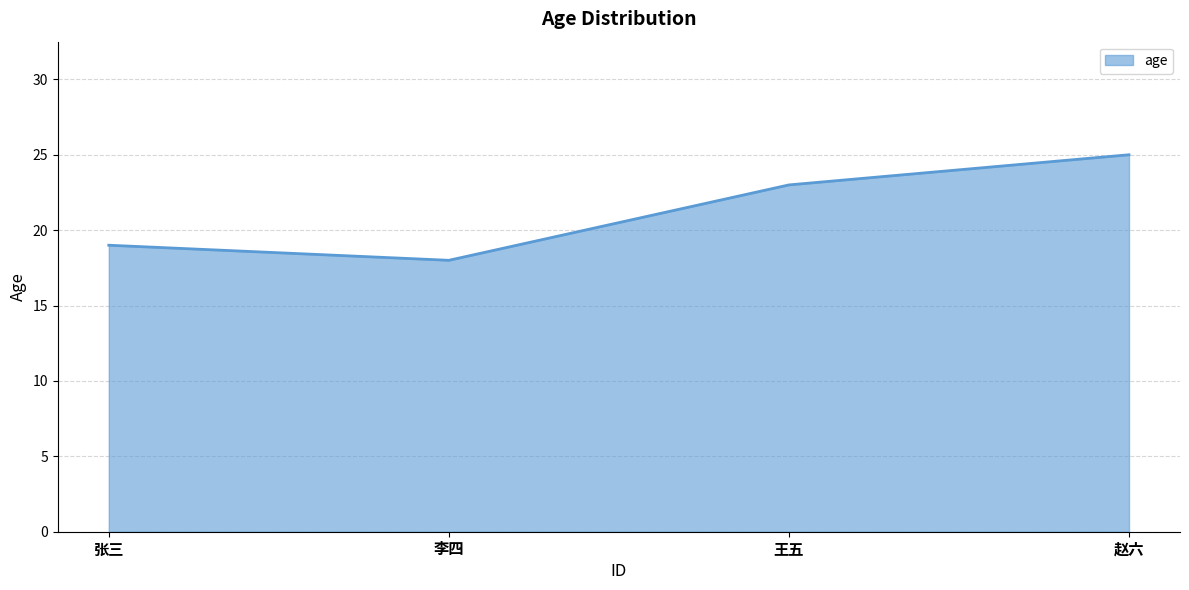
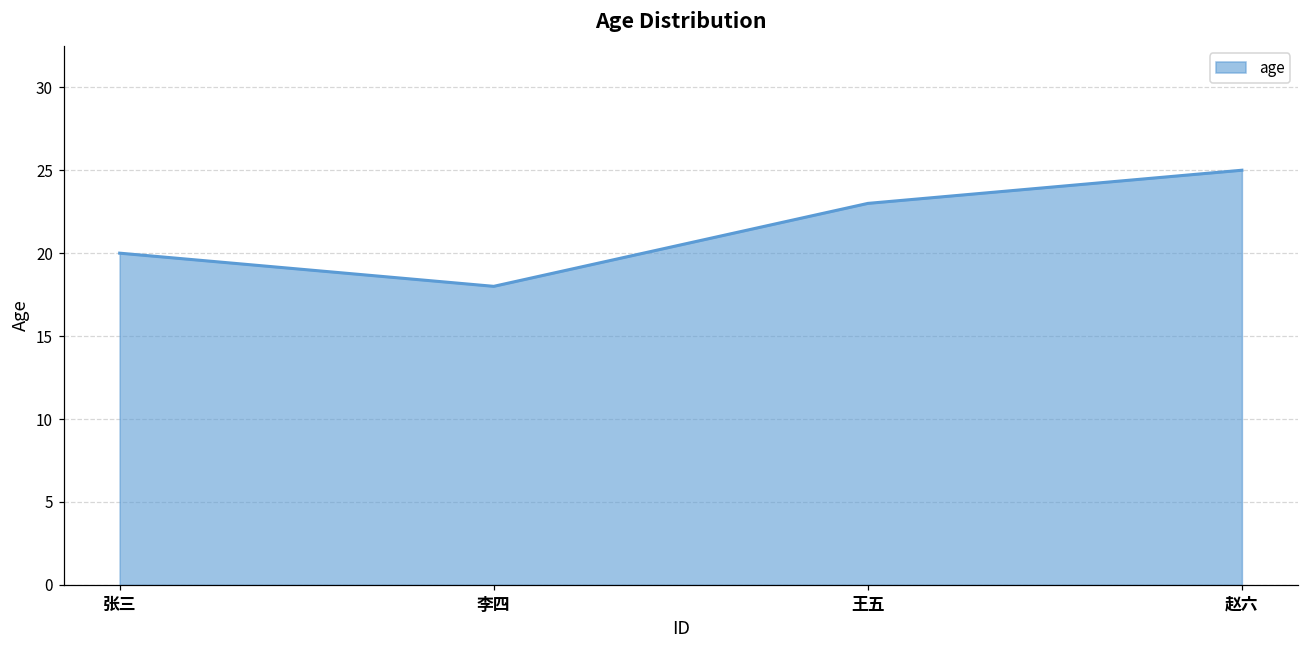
张三: 19 -> 20
